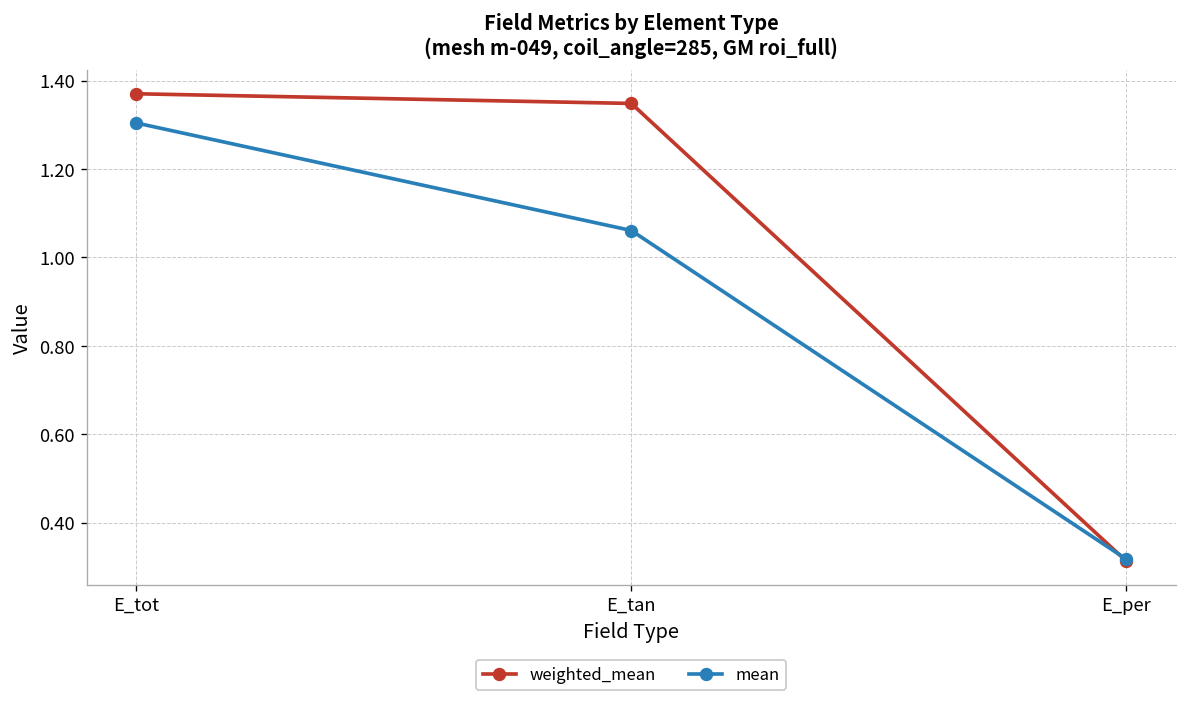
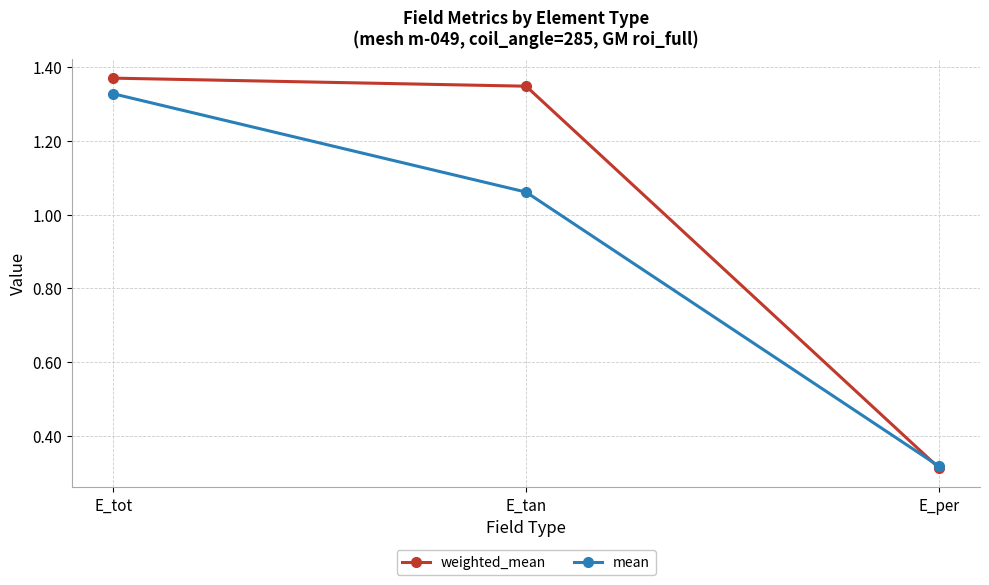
mean, E_tot: 1.30 -> 1.33
